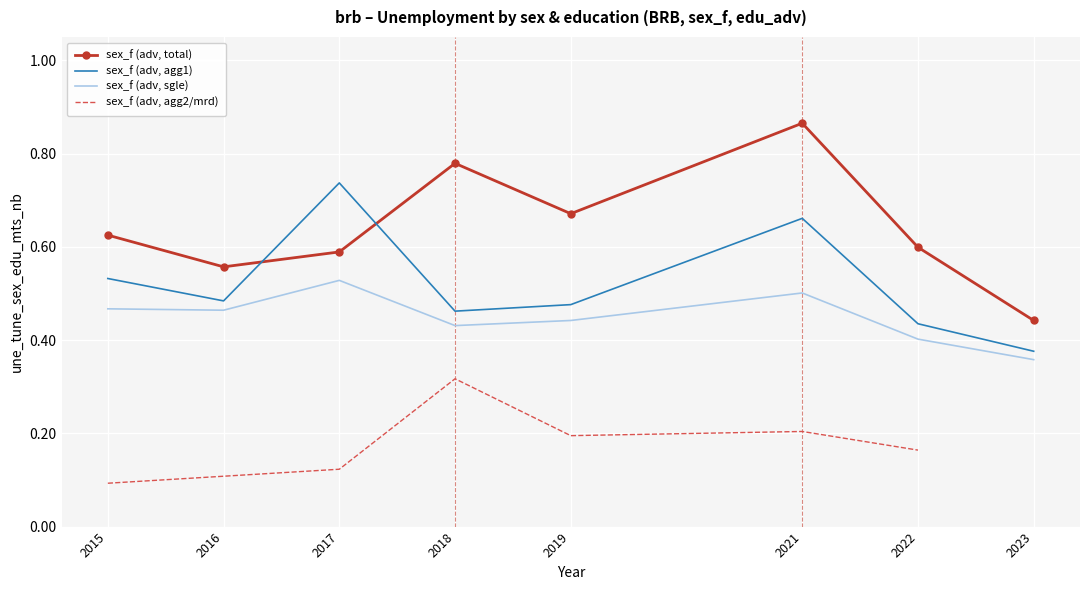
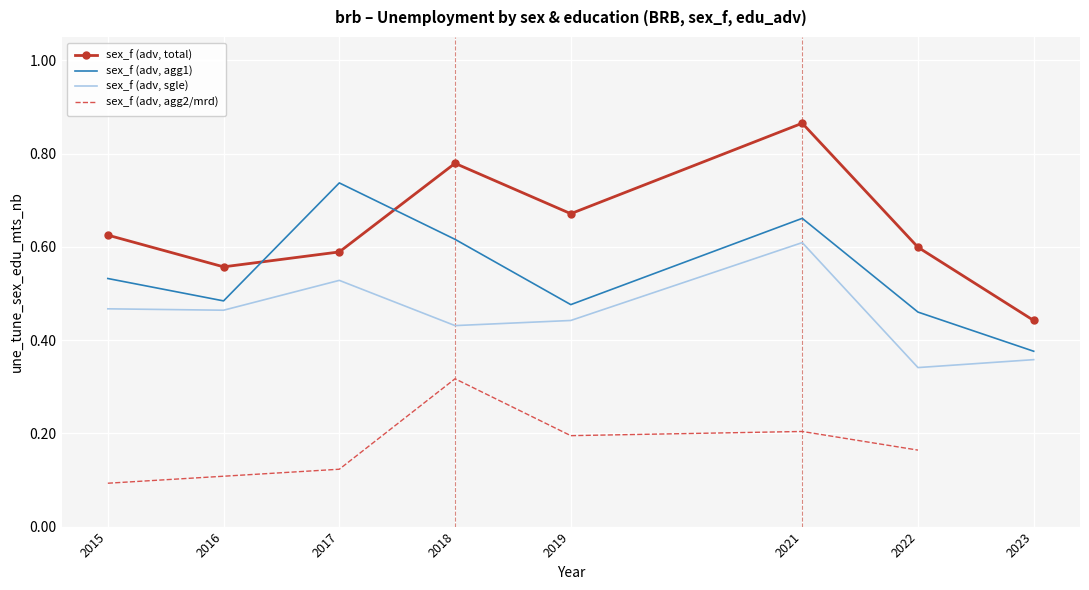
sex_f (adv, agg1), 2018: 0.46 -> 0.62
sex_f (adv, sgle), 2021: 0.50 -> 0.61
sex_f (adv, agg1), 2022: 0.44 -> 0.46
sex_f (adv, sgle), 2022: 0.40 -> 0.34
